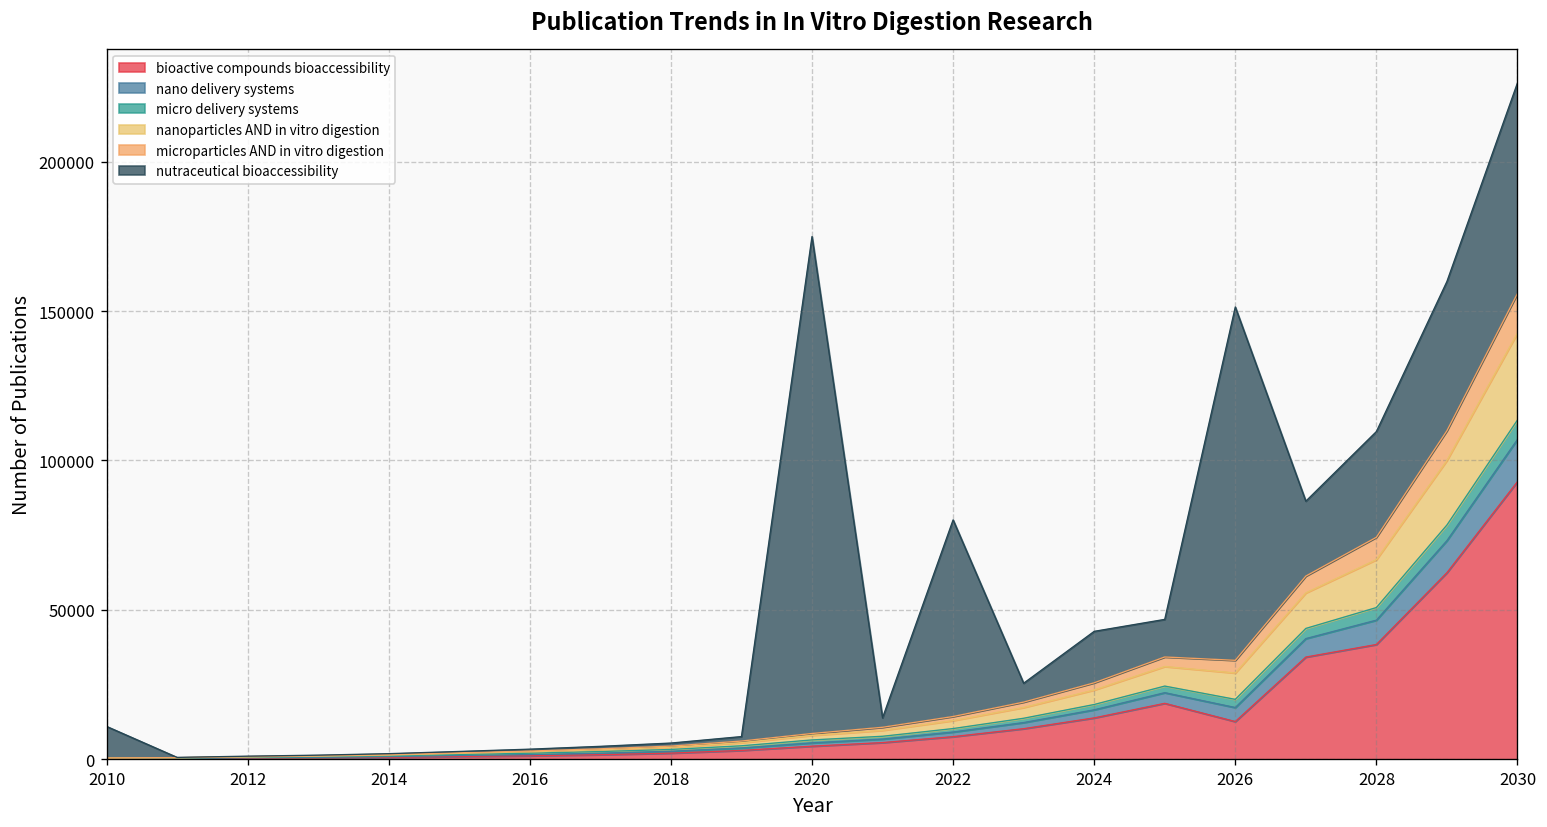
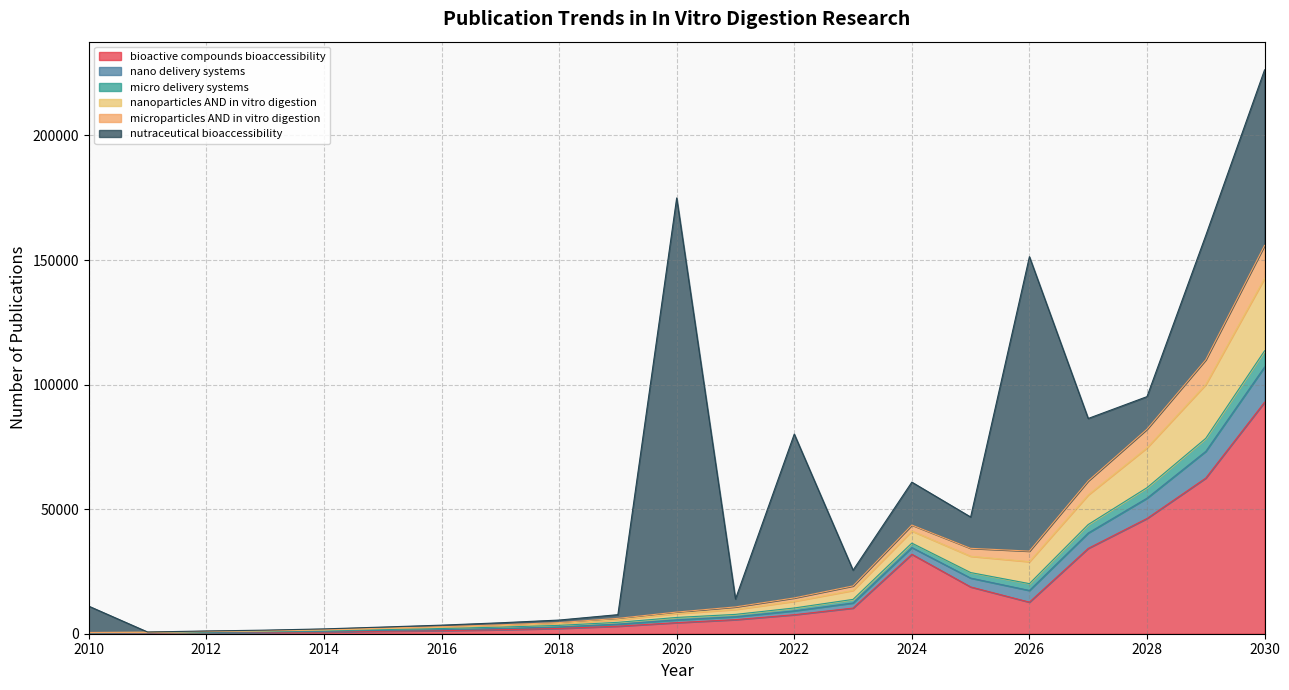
bioactive compounds bioaccessibility, 2024: 14000 -> 32000
bioactive compounds bioaccessibility, 2028: 38000 -> 46000
nutraceutical bioaccessibility, 2028: 35000 -> 13000
